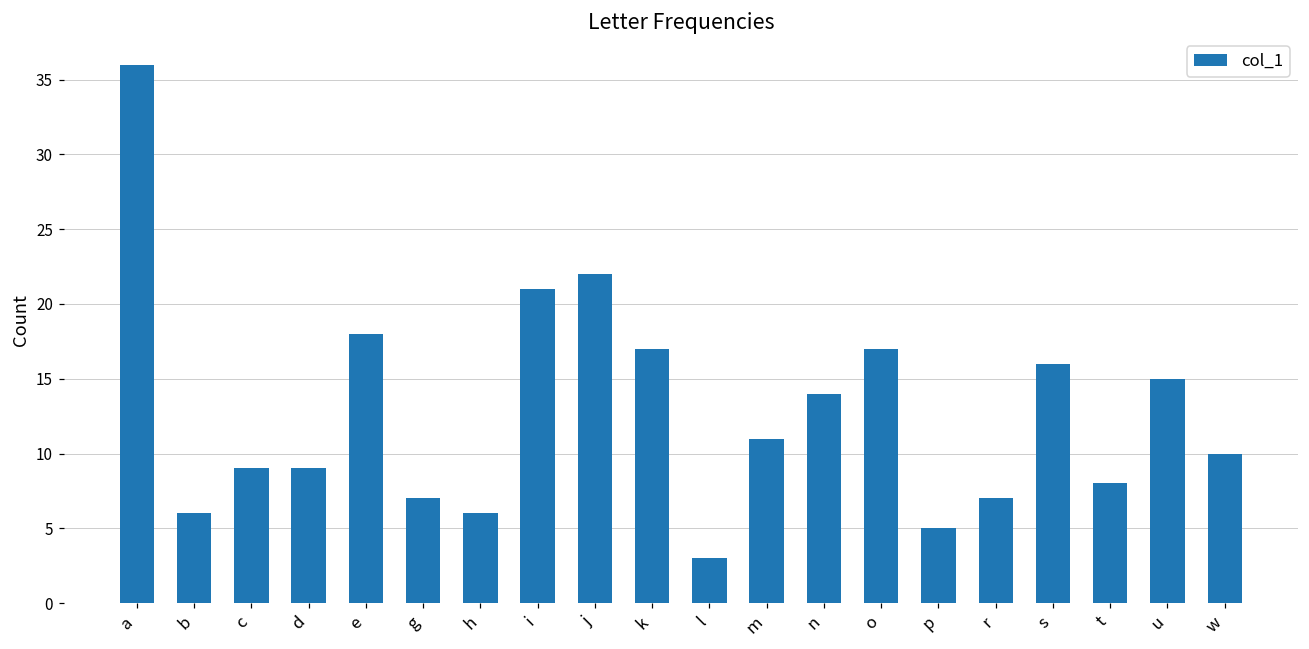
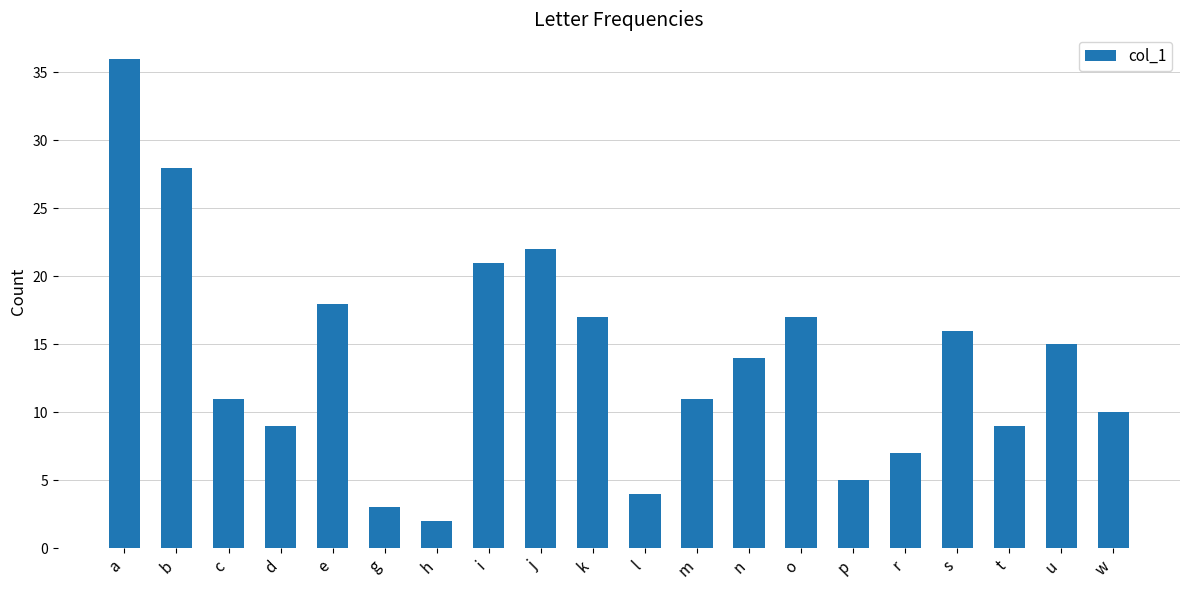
b: 6 -> 28
c: 9 -> 11
g: 7 -> 3
h: 6 -> 2
l: 3 -> 4
t: 8 -> 9
